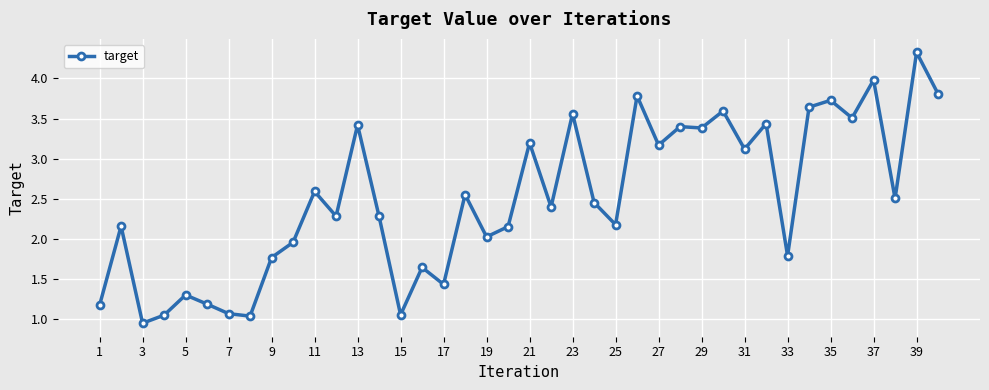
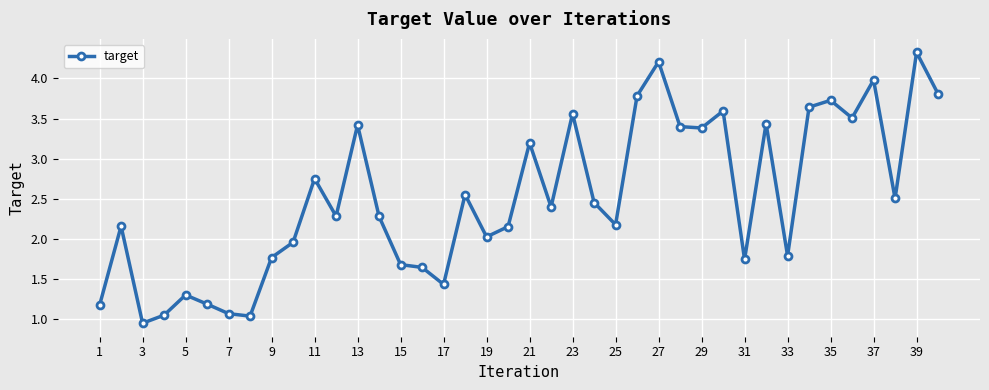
11: 2.6 -> 2.8
15: 1.1 -> 1.7
27: 3.2 -> 4.2
31: 3.1 -> 1.7
